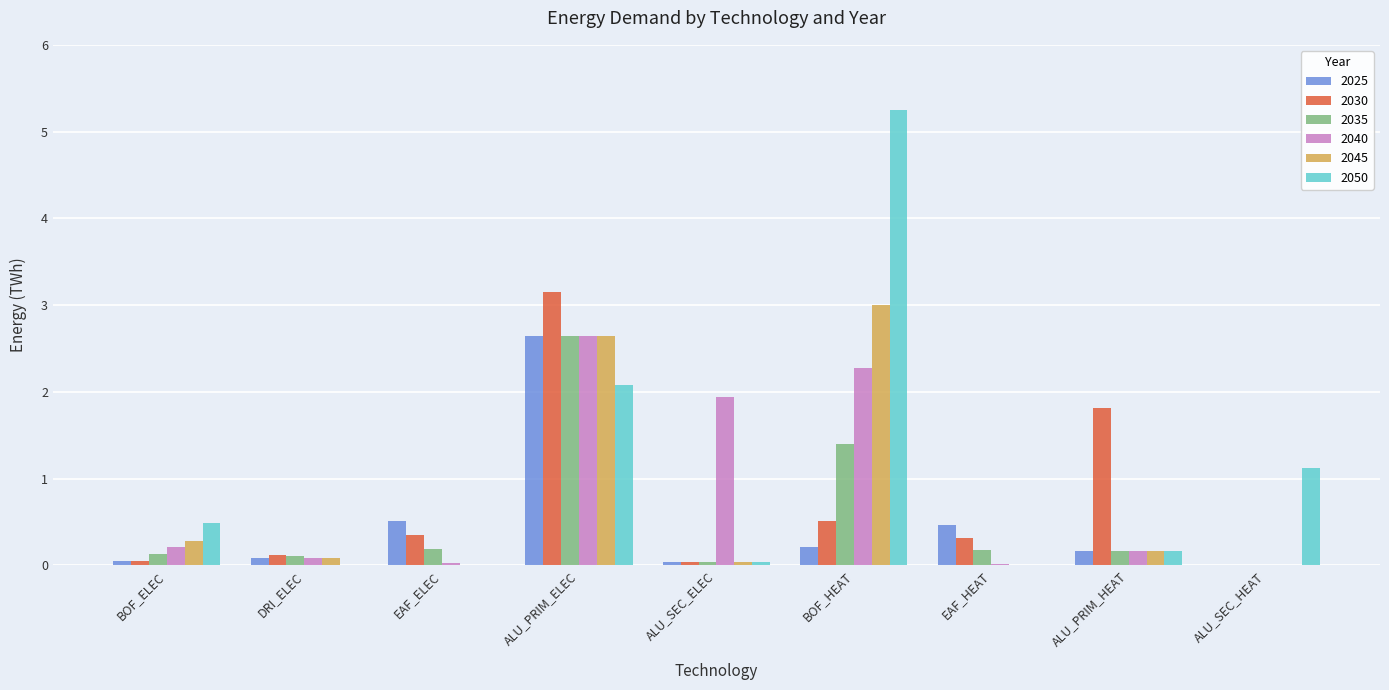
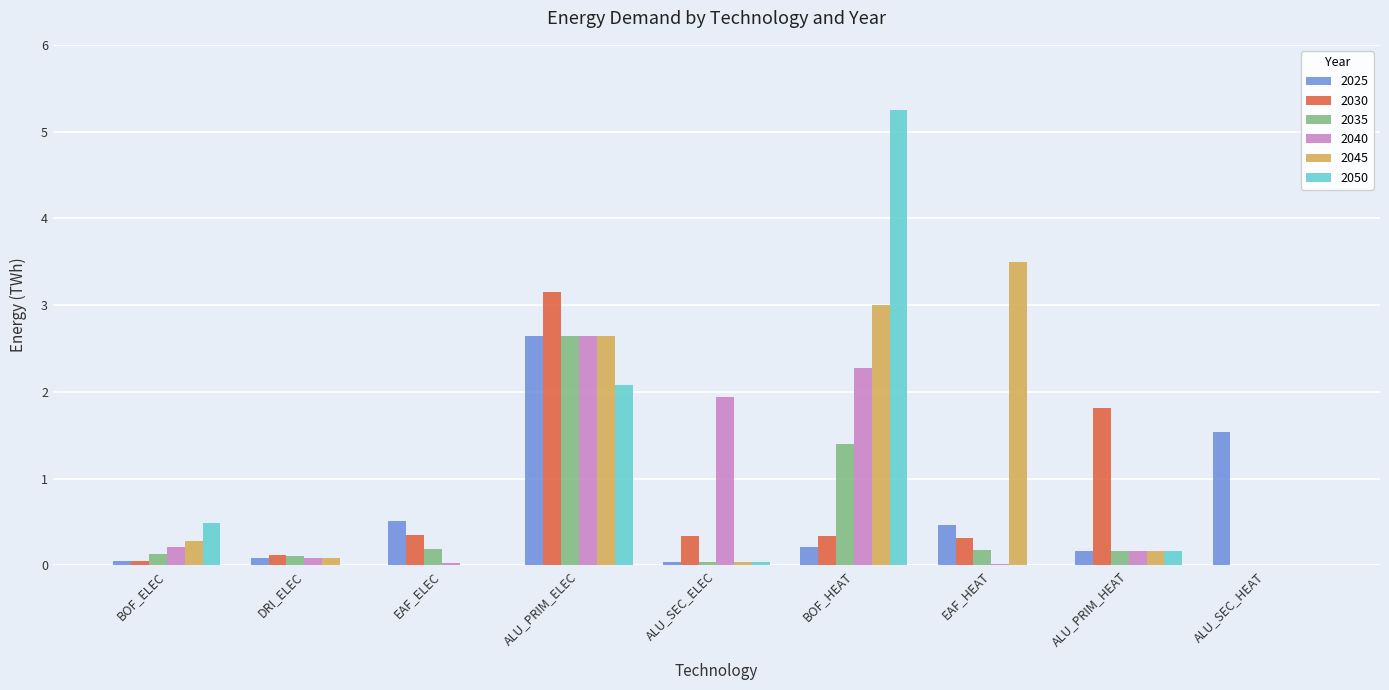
2030, ALU_SEC_ELEC: 0.0 -> 0.3
2030, BOF_HEAT: 0.5 -> 0.3
2045, EAF_HEAT: 0.0 -> 3.5
2025, ALU_SEC_HEAT: 0.0 -> 1.5
2050, ALU_SEC_HEAT: 1.1 -> 0.0
